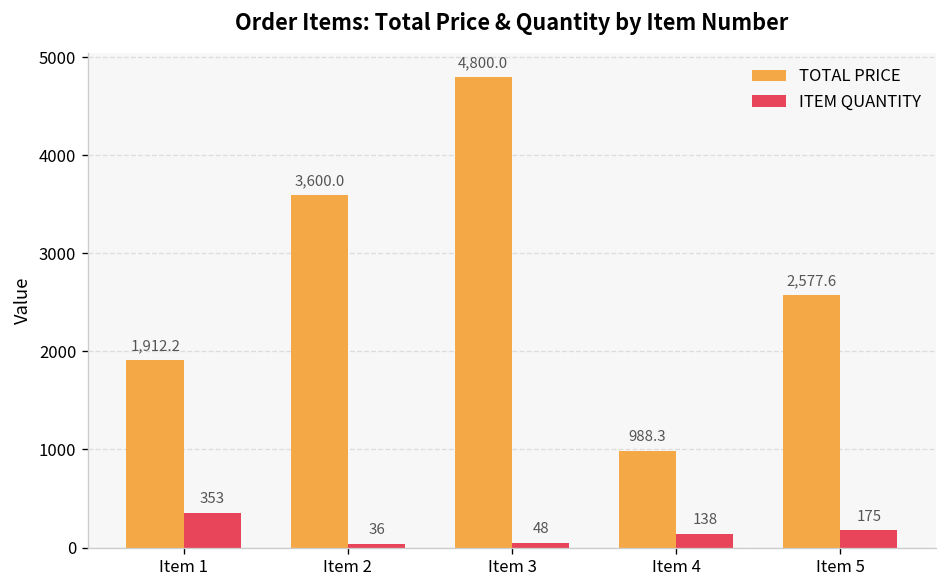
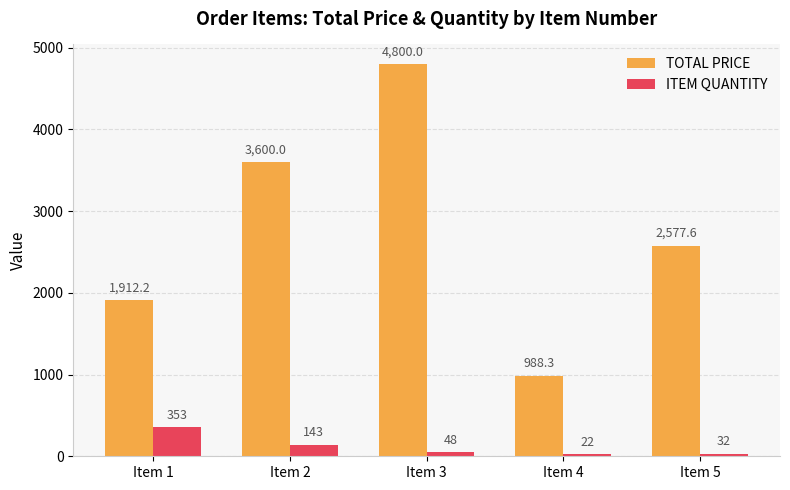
ITEM QUANTITY, Item 2: 36 -> 143
ITEM QUANTITY, Item 4: 138 -> 22
ITEM QUANTITY, Item 5: 175 -> 32
